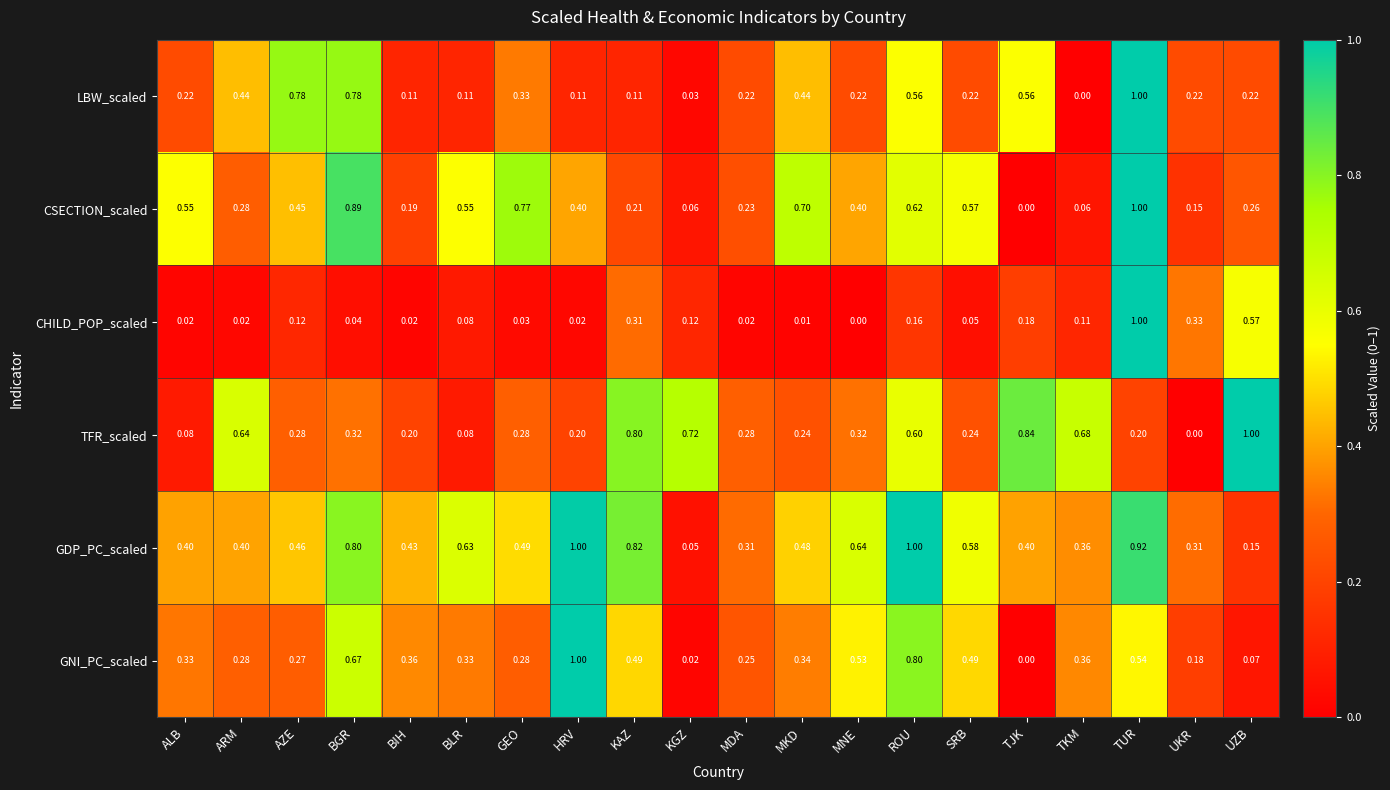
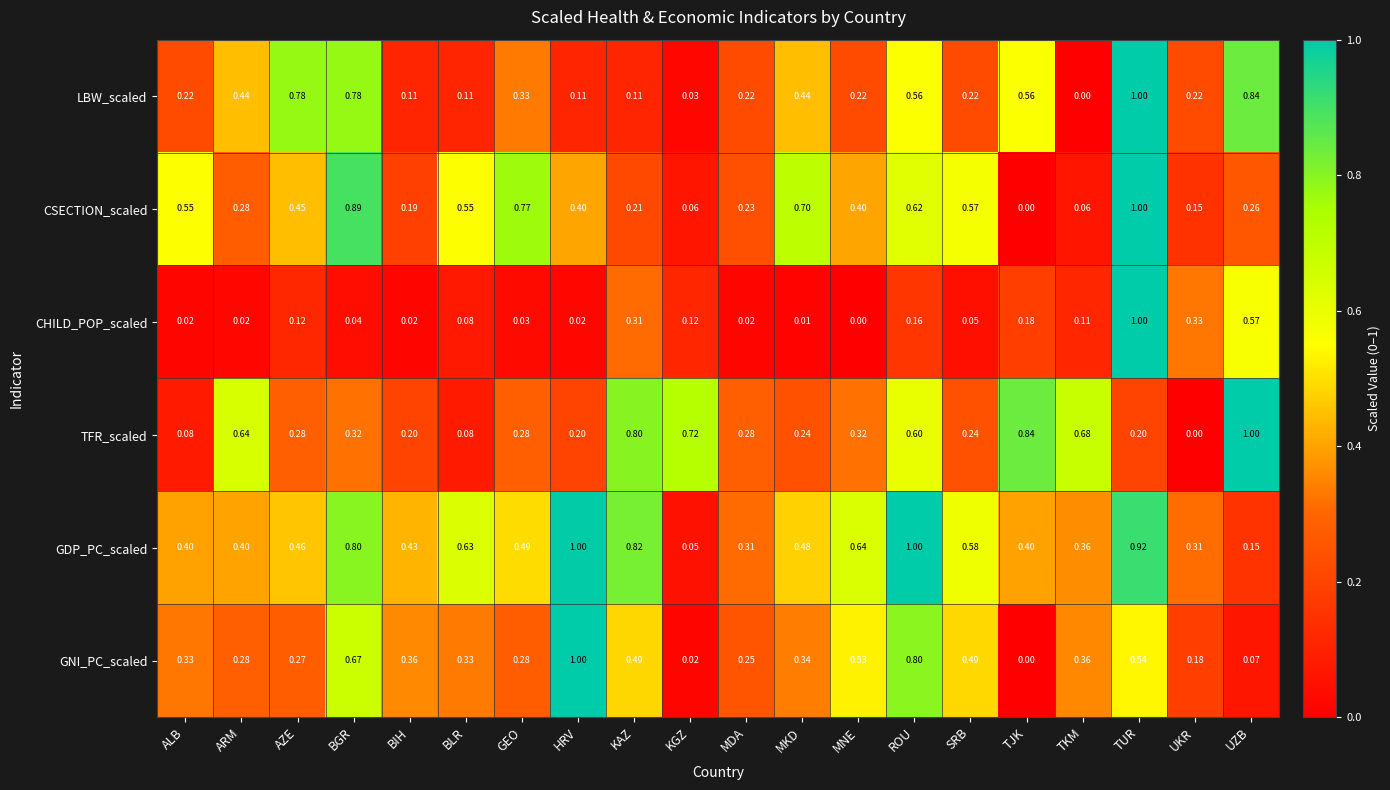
LBW_scaled, UZB: 0.22 -> 0.84
